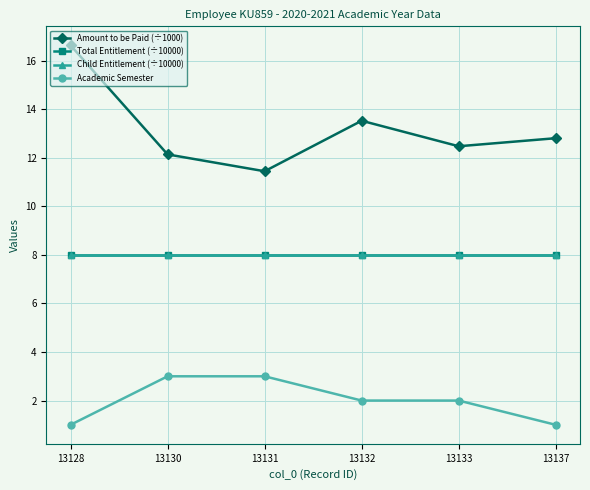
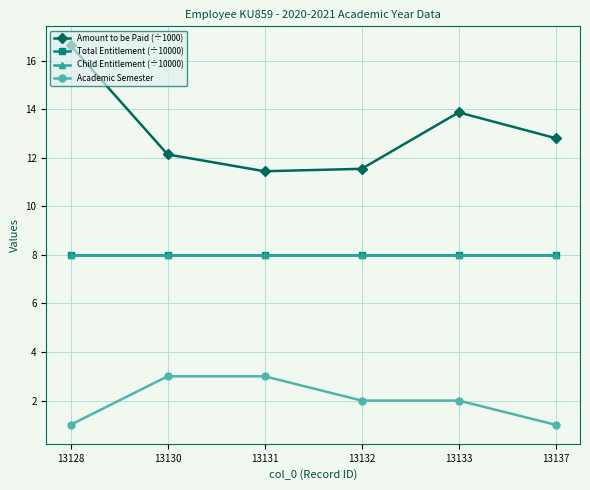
Amount to be Paid (÷1000), 13132: 13.5 -> 11.6
Amount to be Paid (÷1000), 13133: 12.5 -> 13.9
